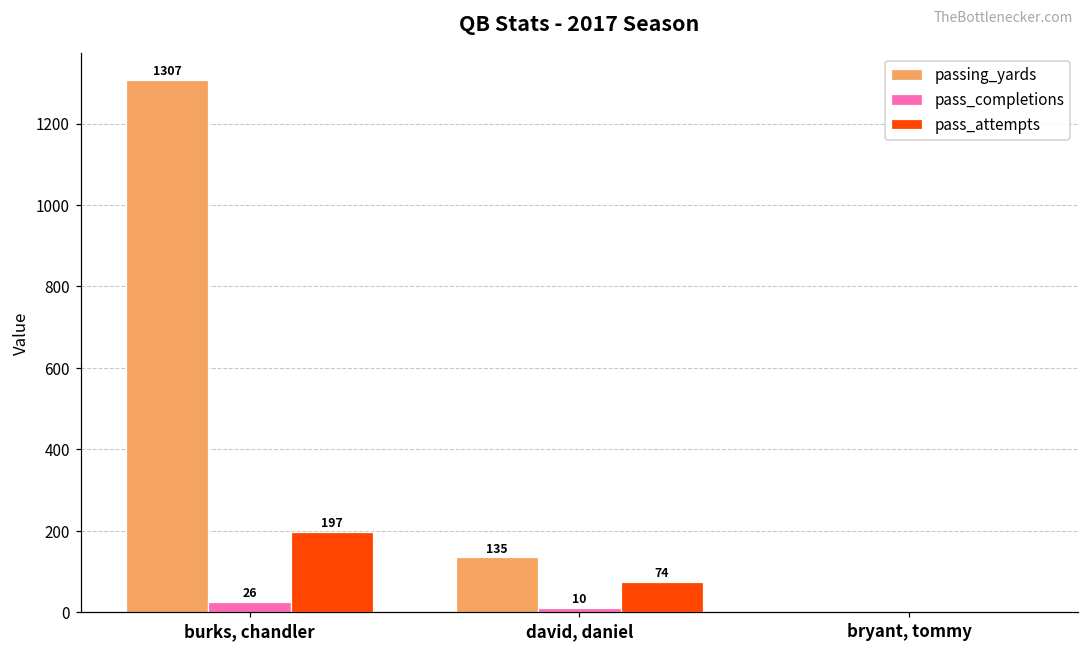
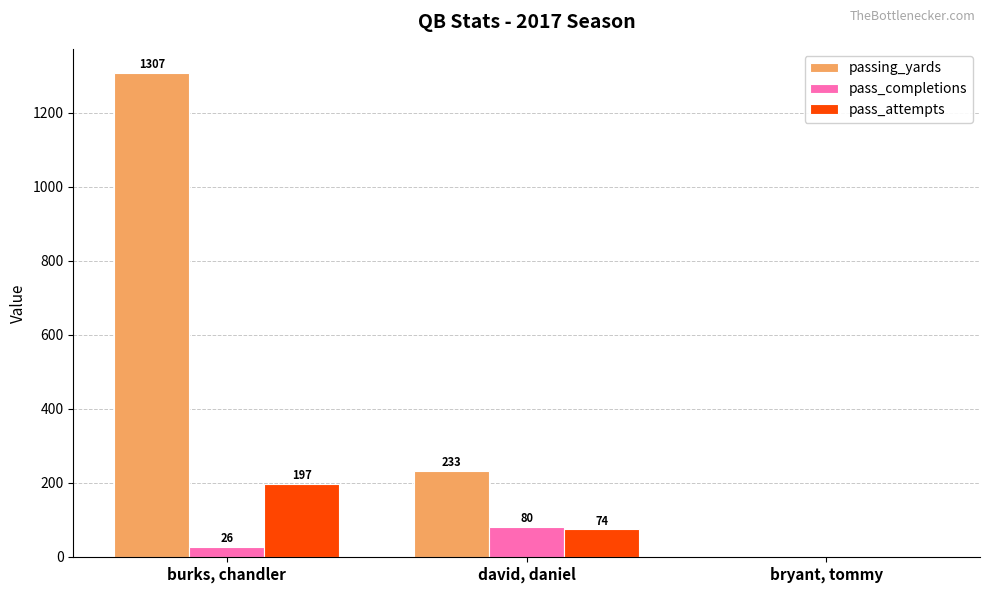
passing_yards, david, daniel: 135 -> 233
pass_completions, david, daniel: 10 -> 80
